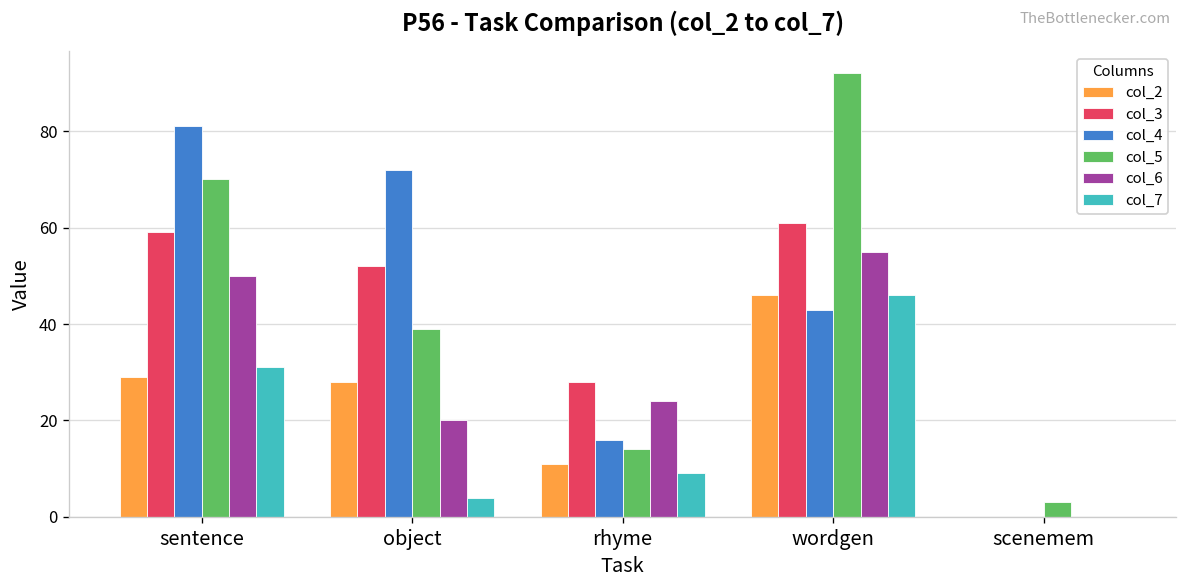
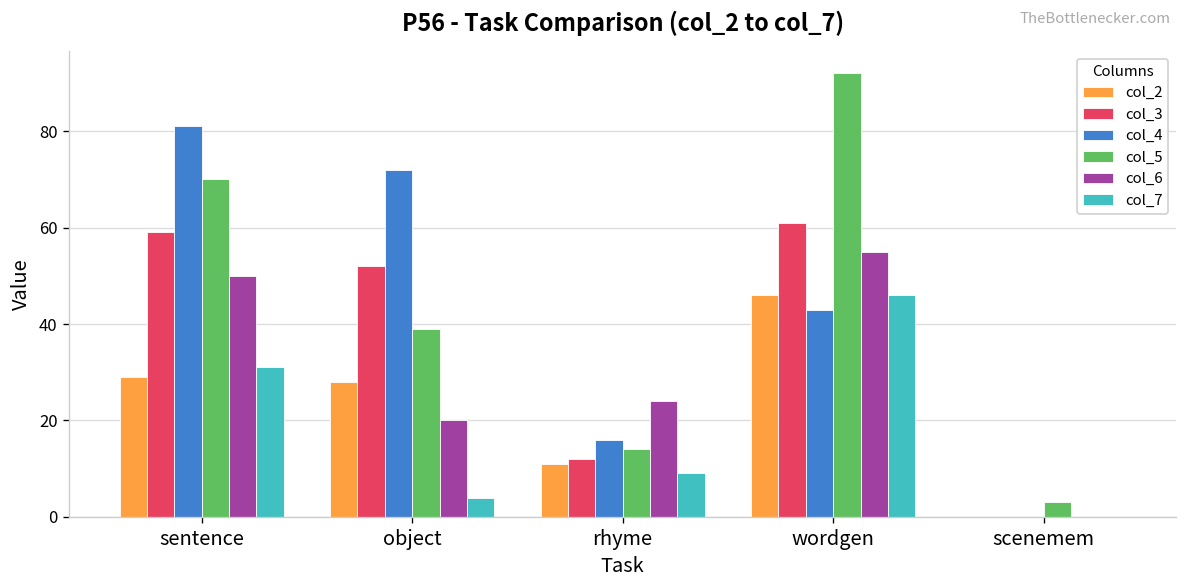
col_3, rhyme: 28 -> 12
